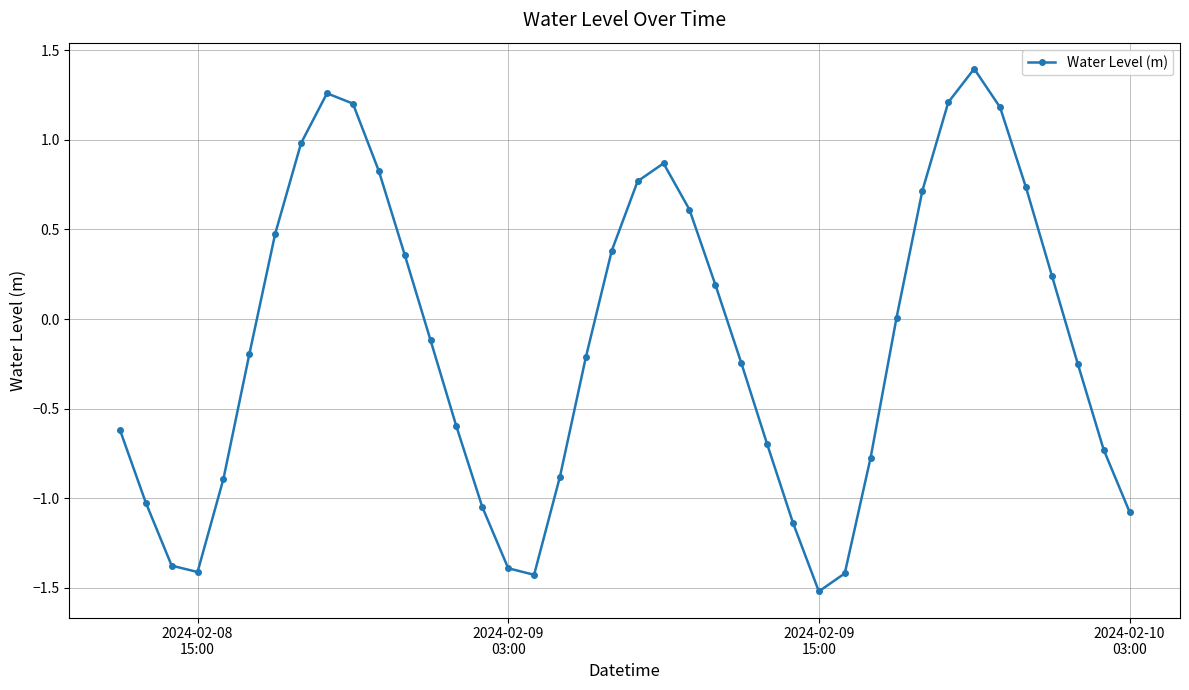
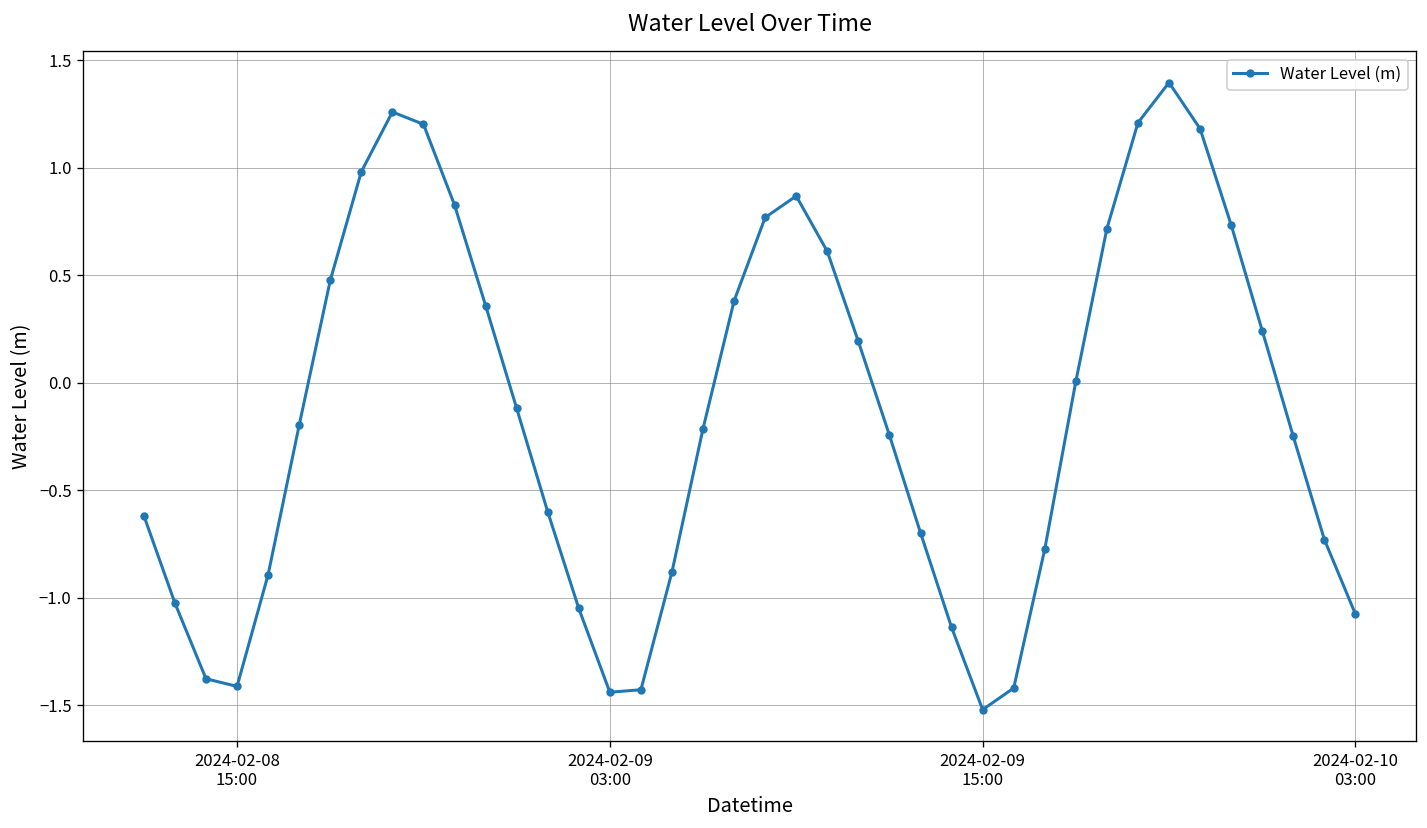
2024-02-09 03:00: -1.39 -> -1.44
